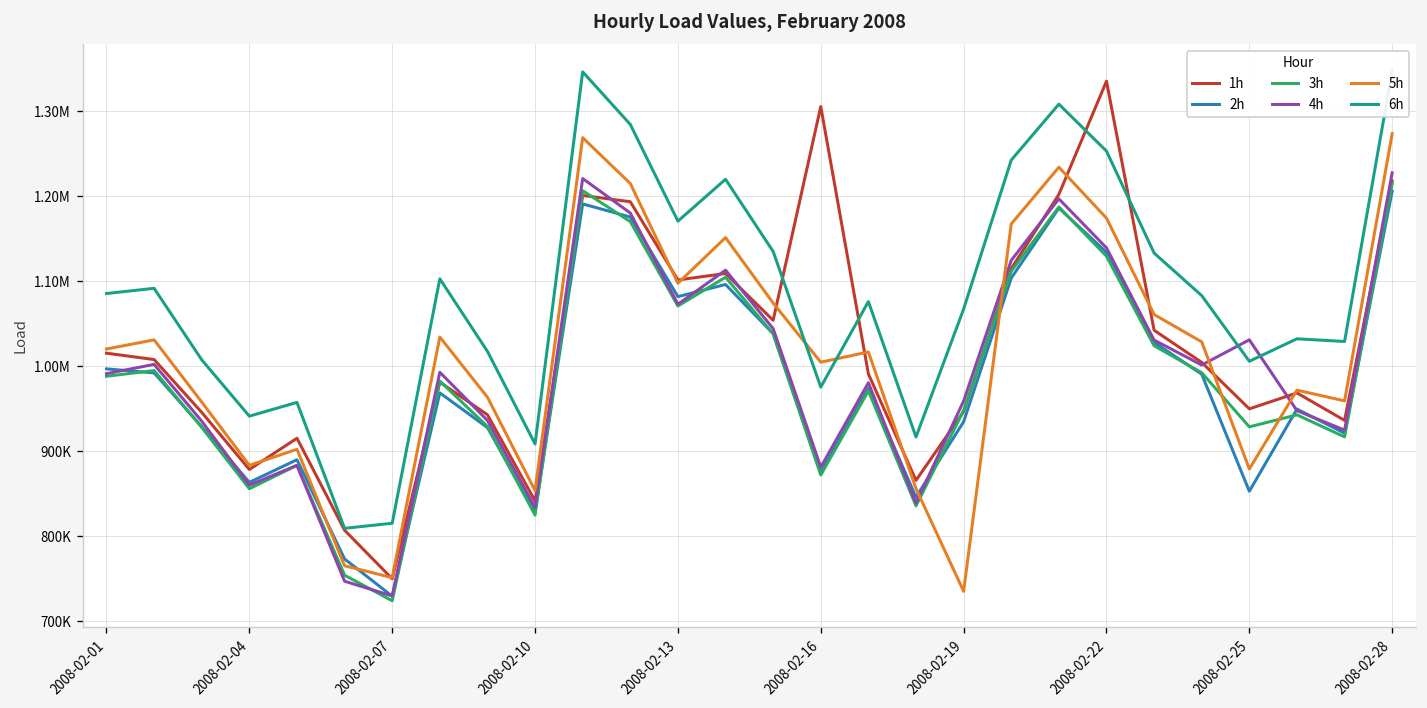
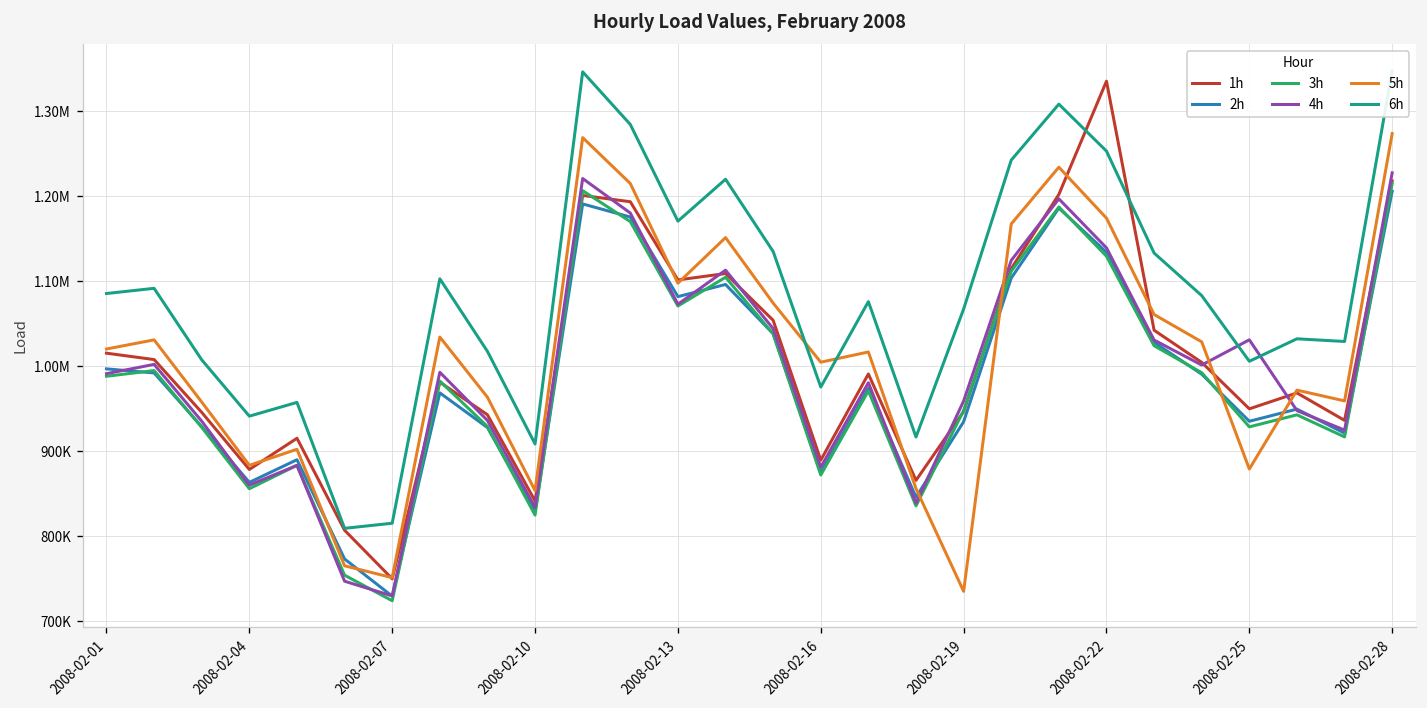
1h, 2008-02-16: 1310000 -> 890000
2h, 2008-02-25: 850000 -> 940000
